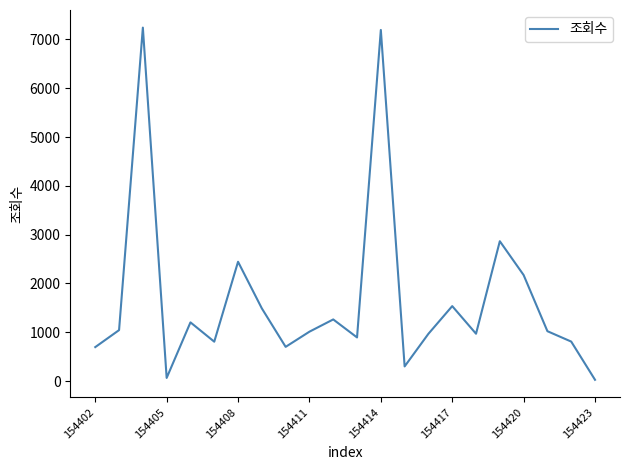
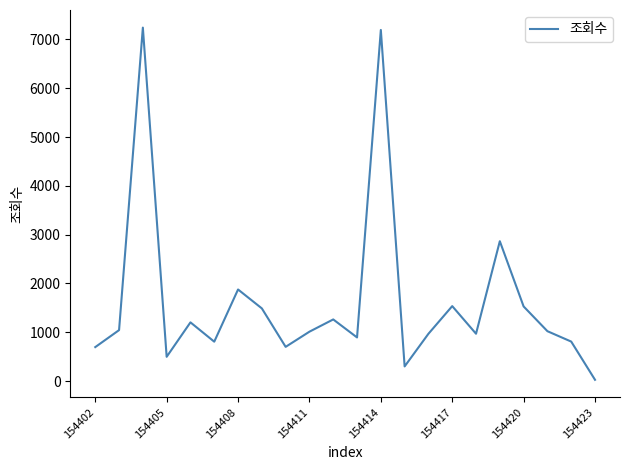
154405: 100 -> 500
154408: 2400 -> 1900
154420: 2200 -> 1500
